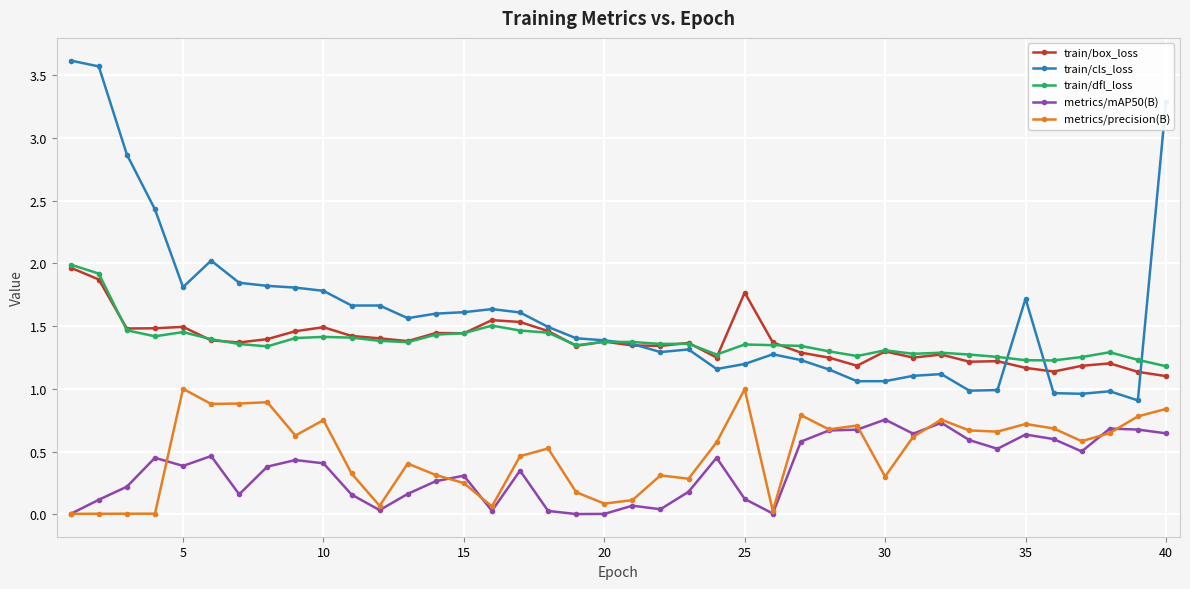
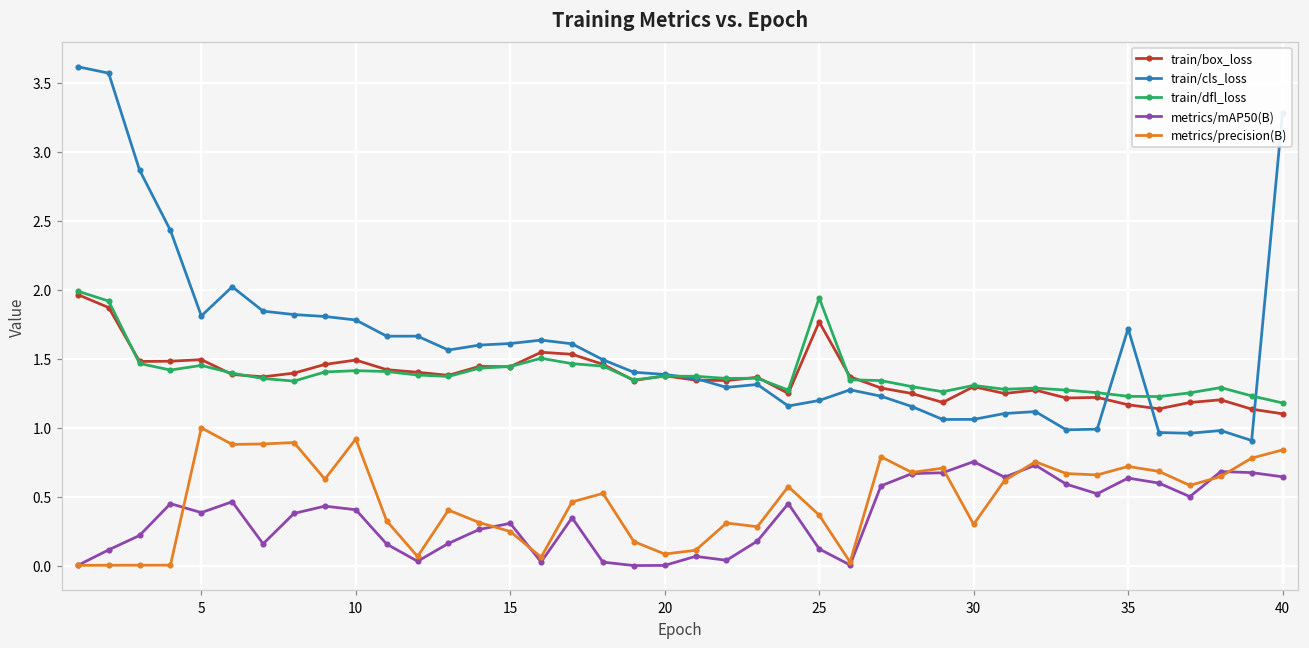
metrics/precision(B), 10: 0.75 -> 0.92
train/dfl_loss, 25: 1.35 -> 1.94
metrics/precision(B), 25: 1.00 -> 0.37
